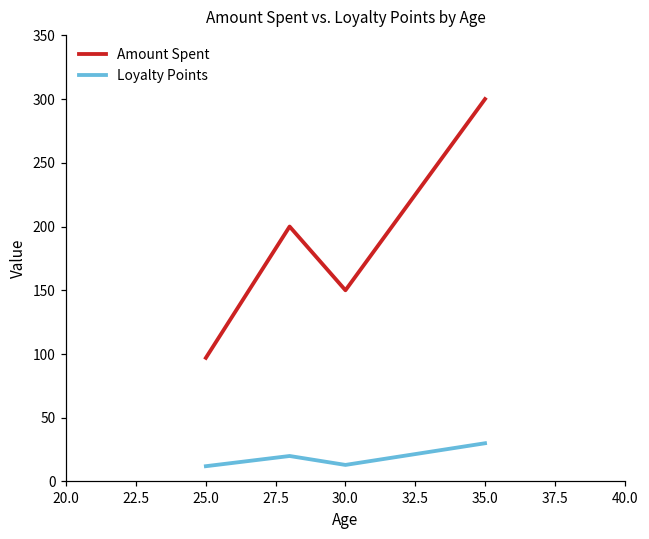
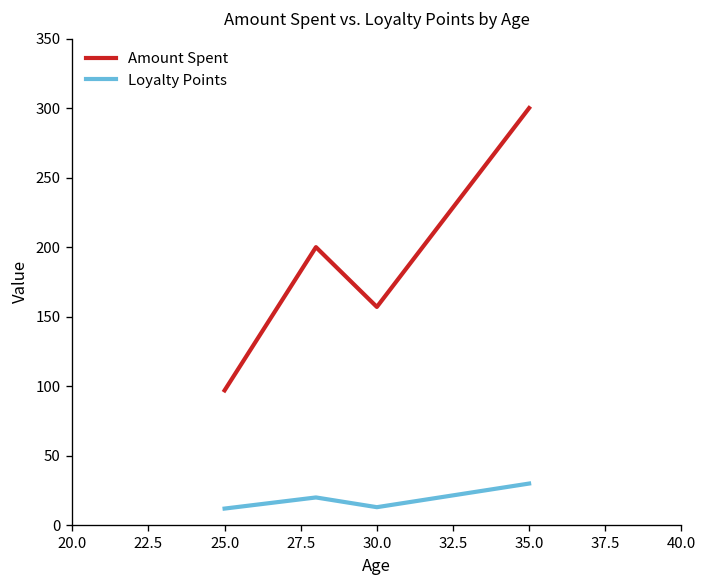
Amount Spent, 30.0: 150 -> 157
